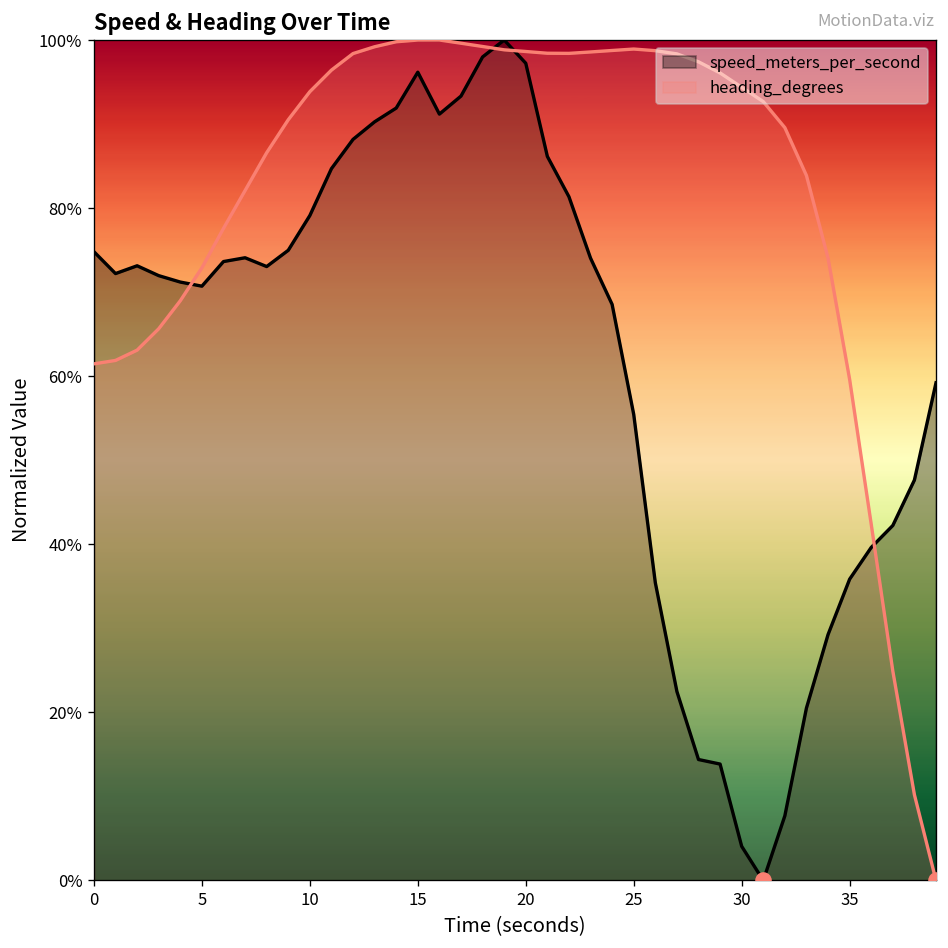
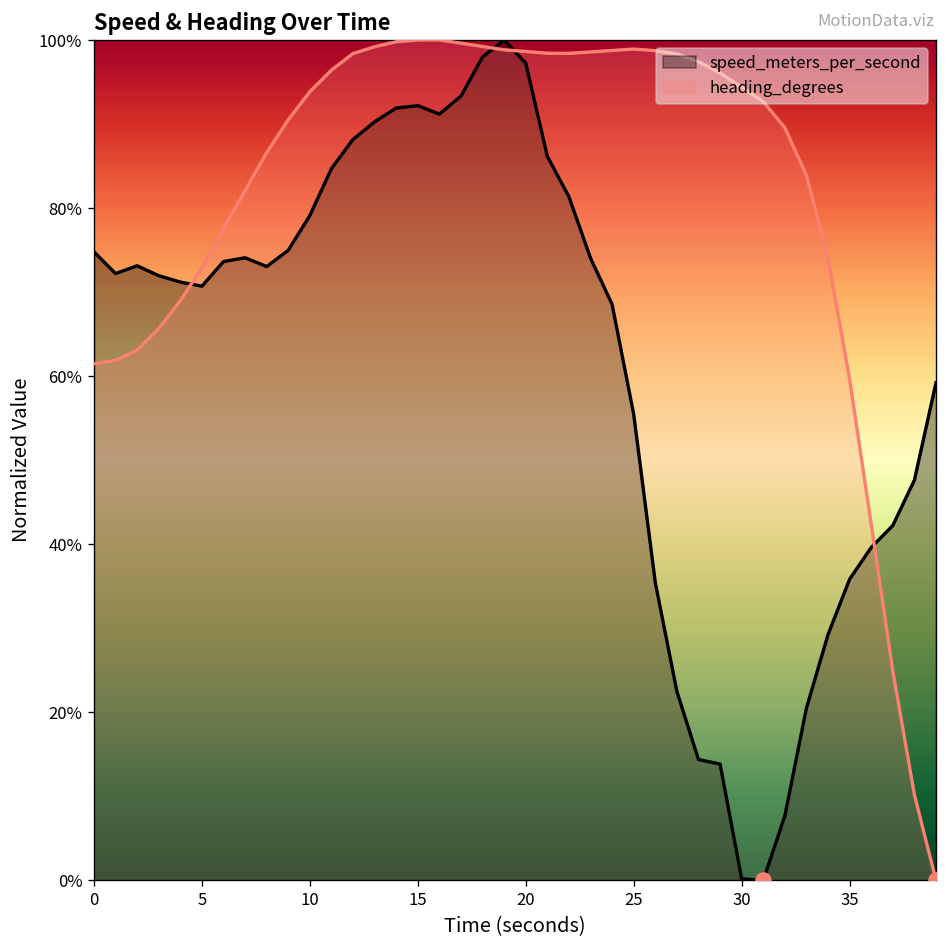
speed_meters_per_second, 15: 96% -> 92%
speed_meters_per_second, 30: 4% -> 0%
